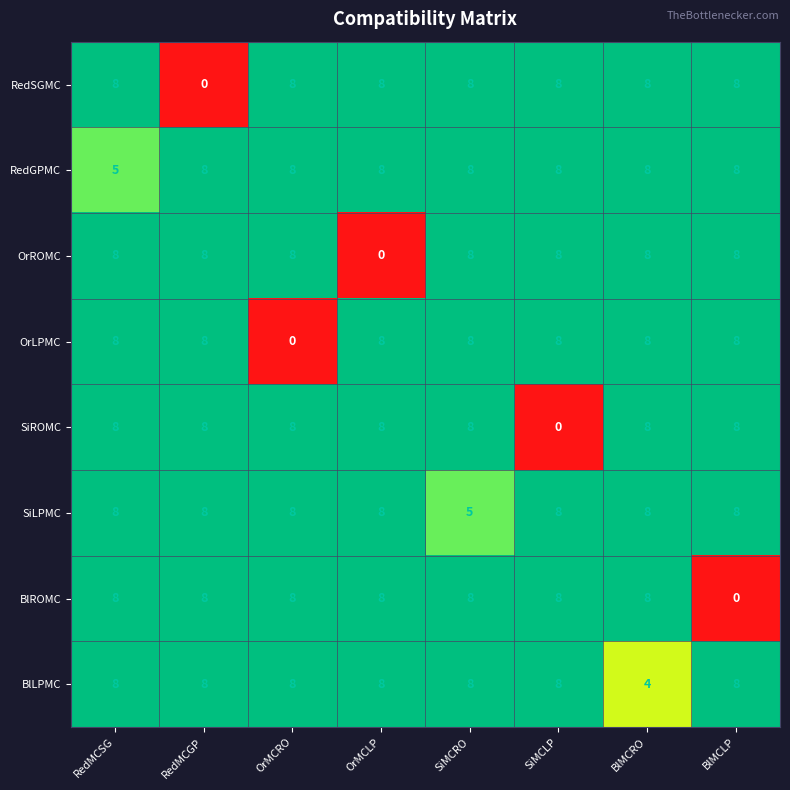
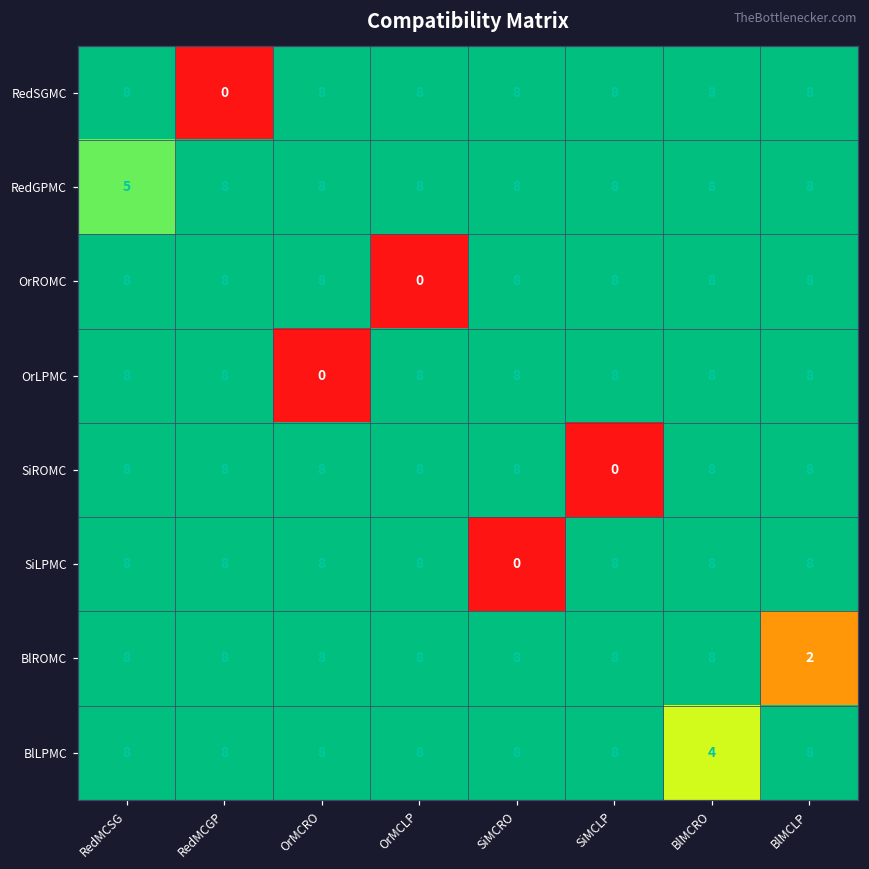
SiLPMC, SiMCRO: 5 -> 0
BlROMC, BlMCLP: 0 -> 2
